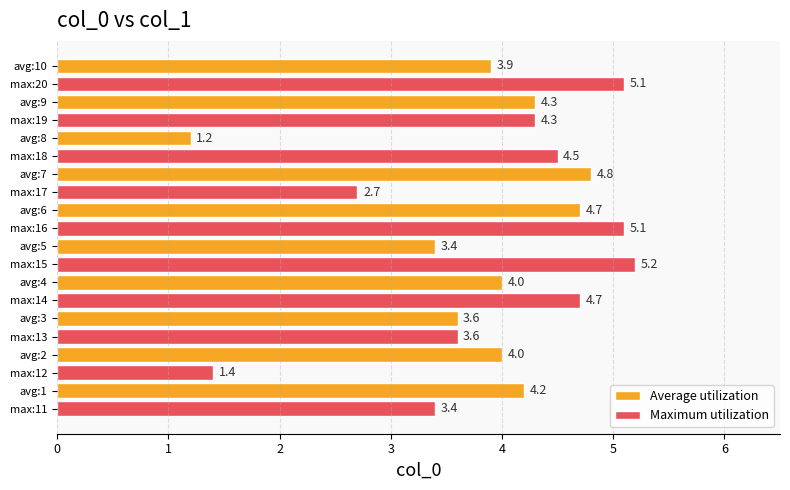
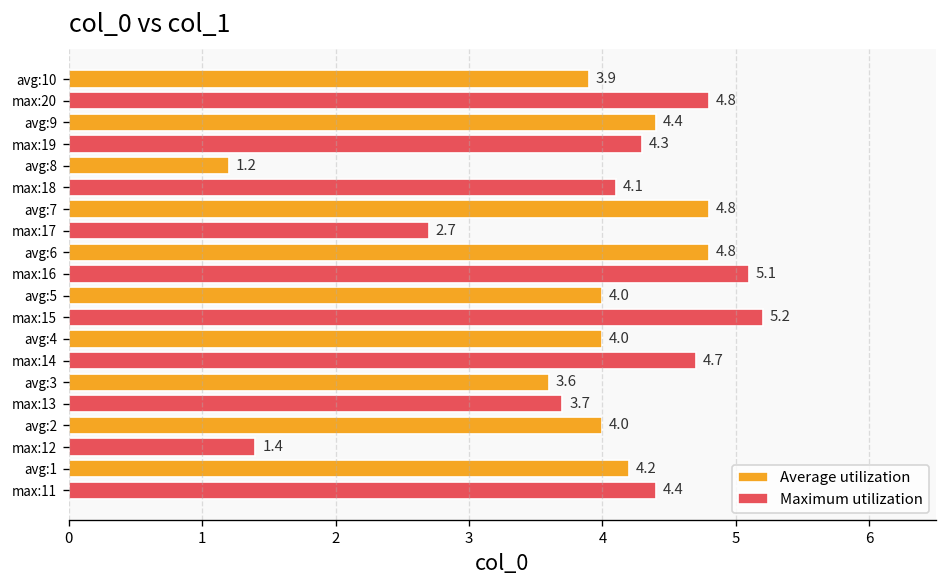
Maximum utilization, max:20: 5.1 -> 4.8
Average utilization, avg:9: 4.3 -> 4.4
Maximum utilization, max:18: 4.5 -> 4.1
Average utilization, avg:6: 4.7 -> 4.8
Average utilization, avg:5: 3.4 -> 4.0
Maximum utilization, max:13: 3.6 -> 3.7
Maximum utilization, max:11: 3.4 -> 4.4
